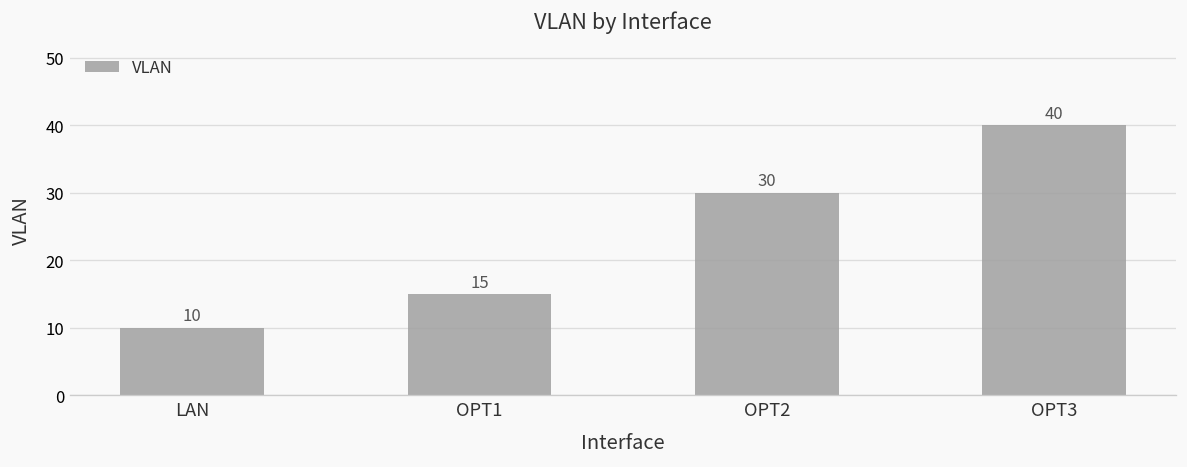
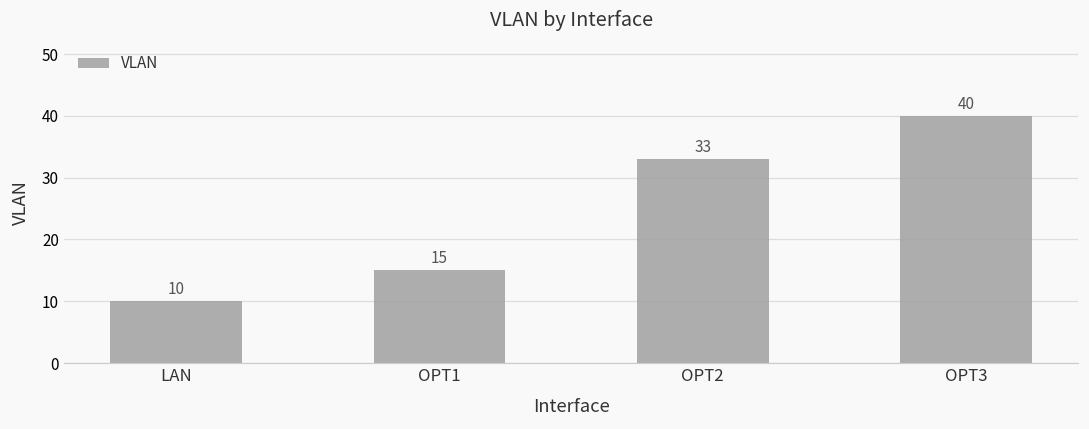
OPT2: 30 -> 33
